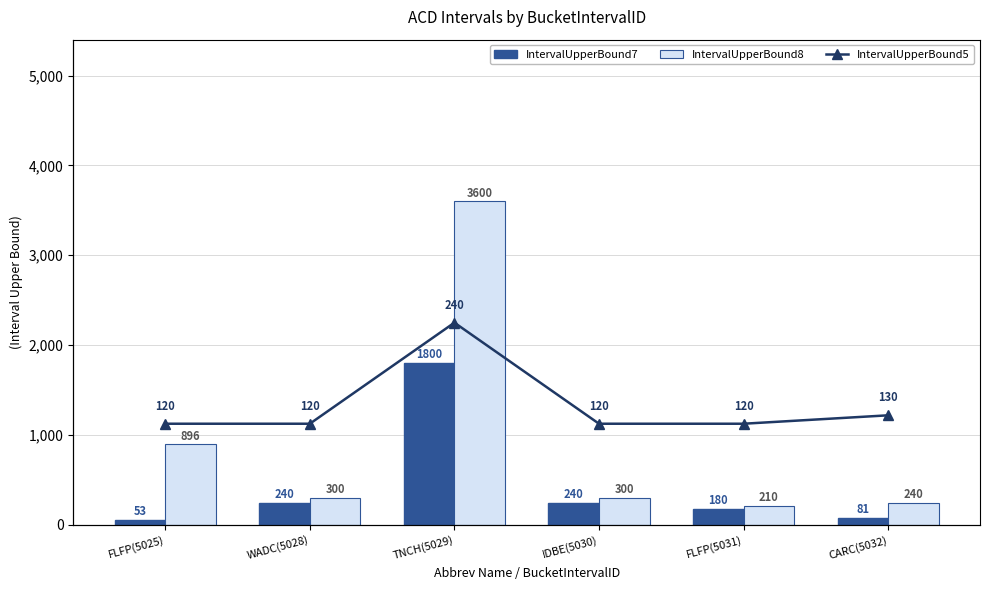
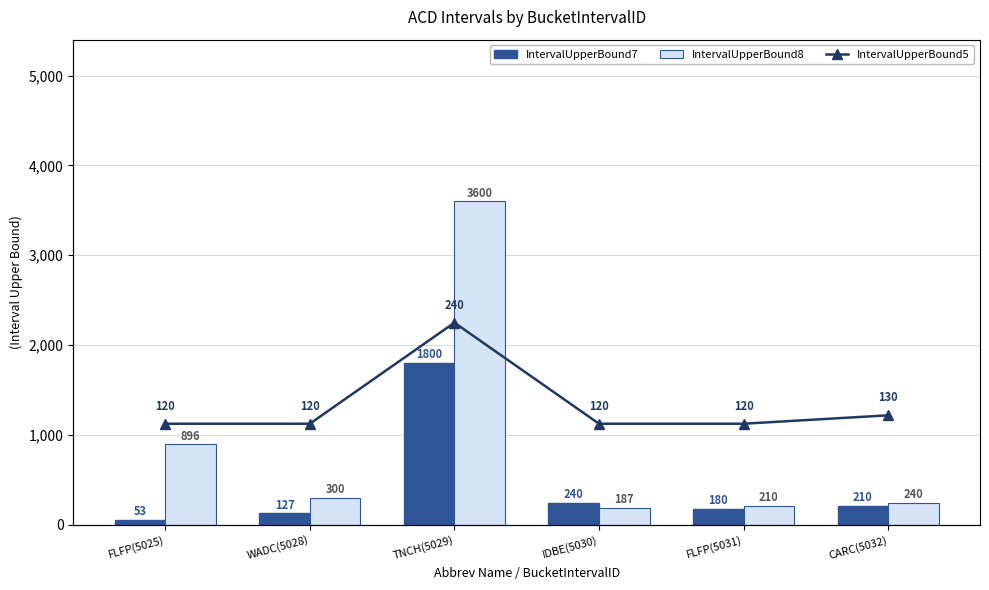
IntervalUpperBound7, WADC(5028): 240 -> 127
IntervalUpperBound8, IDBE(5030): 300 -> 187
IntervalUpperBound7, CARC(5032): 81 -> 210
